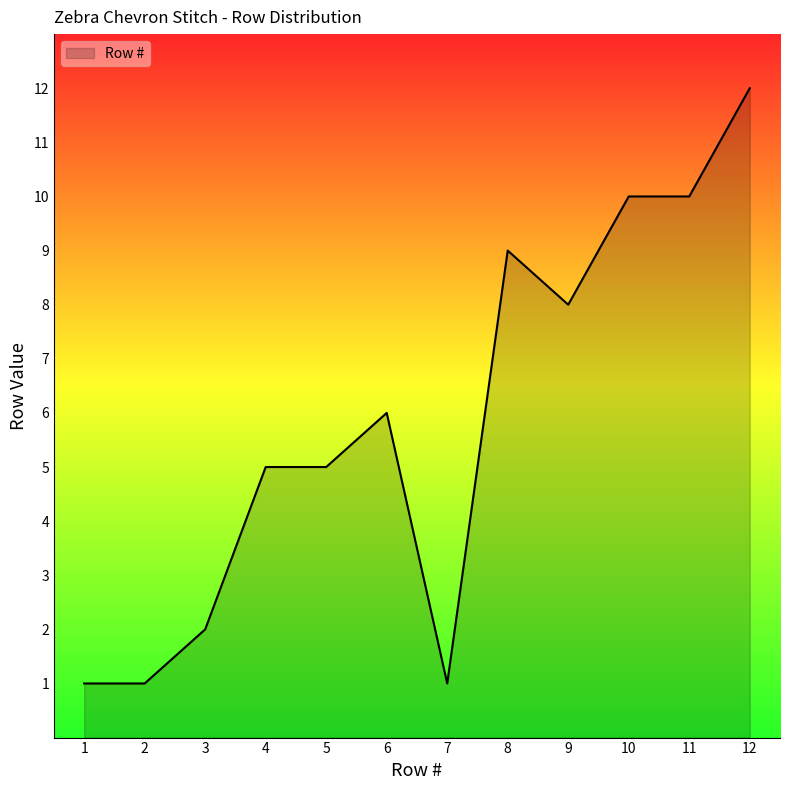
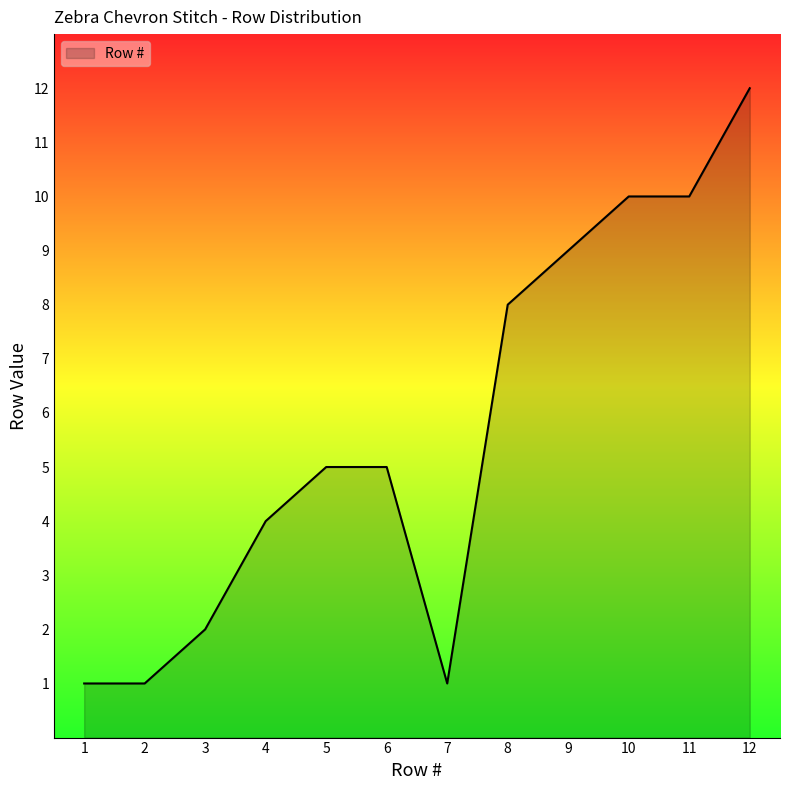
4: 5 -> 4
6: 6 -> 5
8: 9 -> 8
9: 8 -> 9
